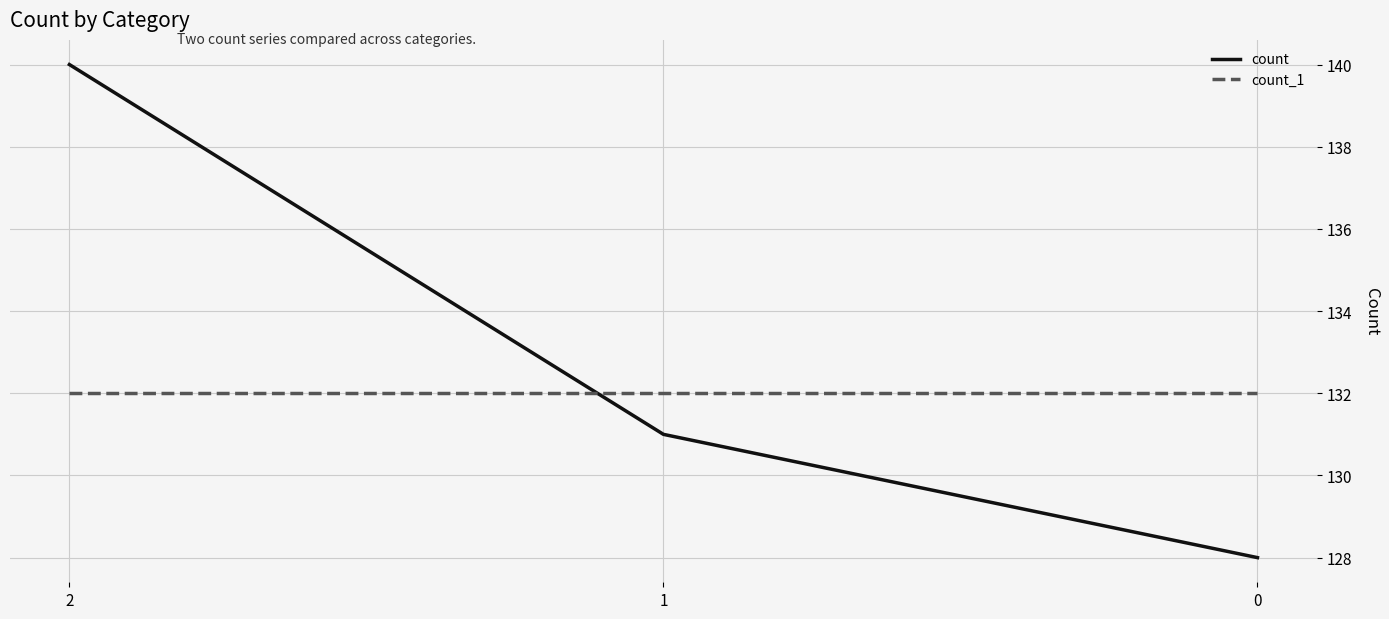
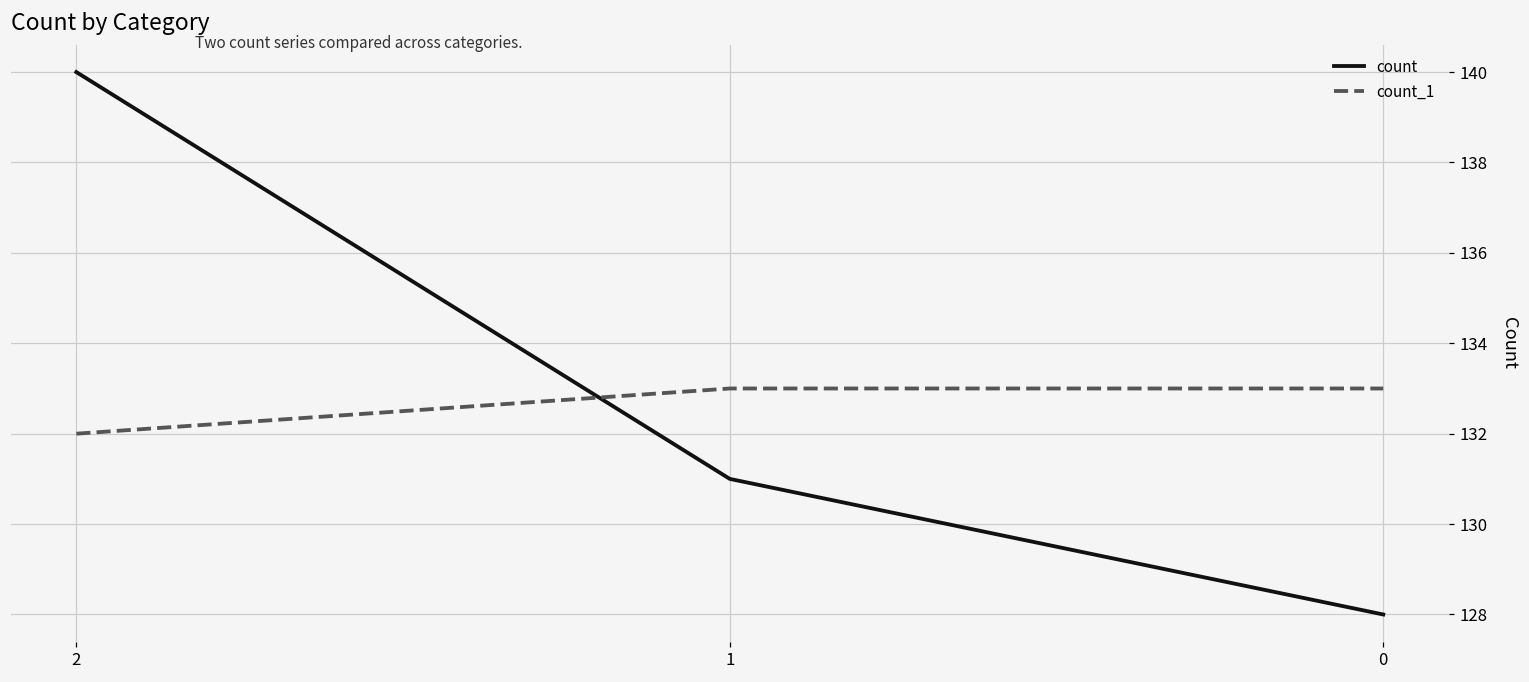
count_1, 1: 132 -> 133
count_1, 0: 132 -> 133
